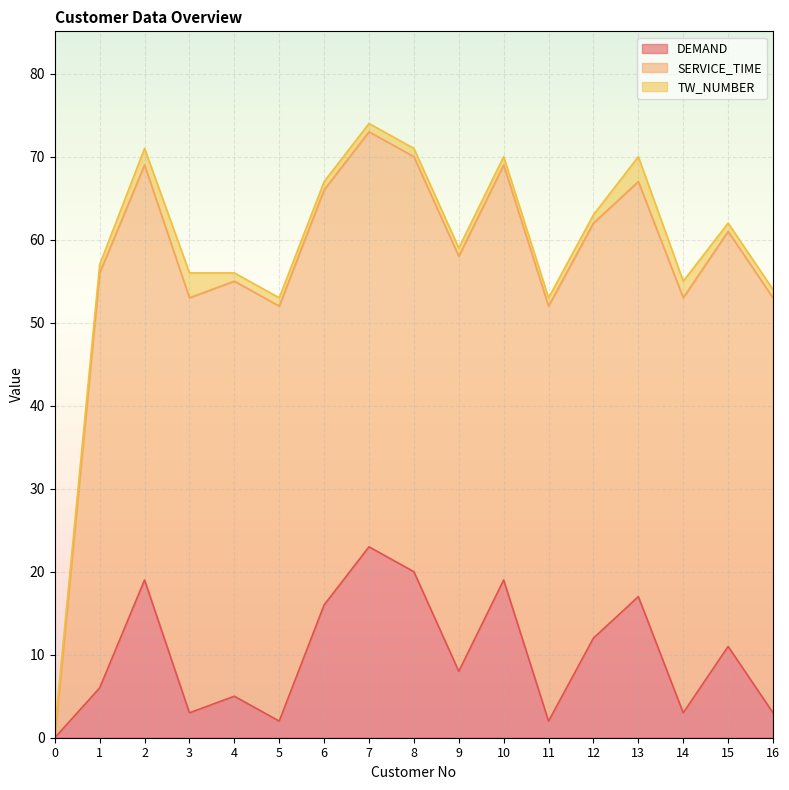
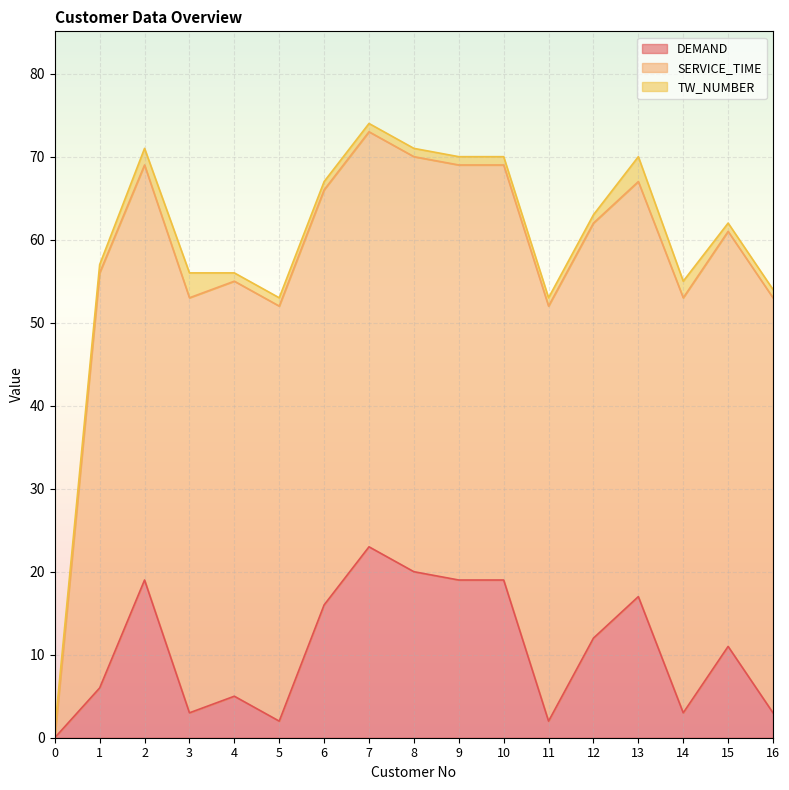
DEMAND, 9: 8 -> 19
